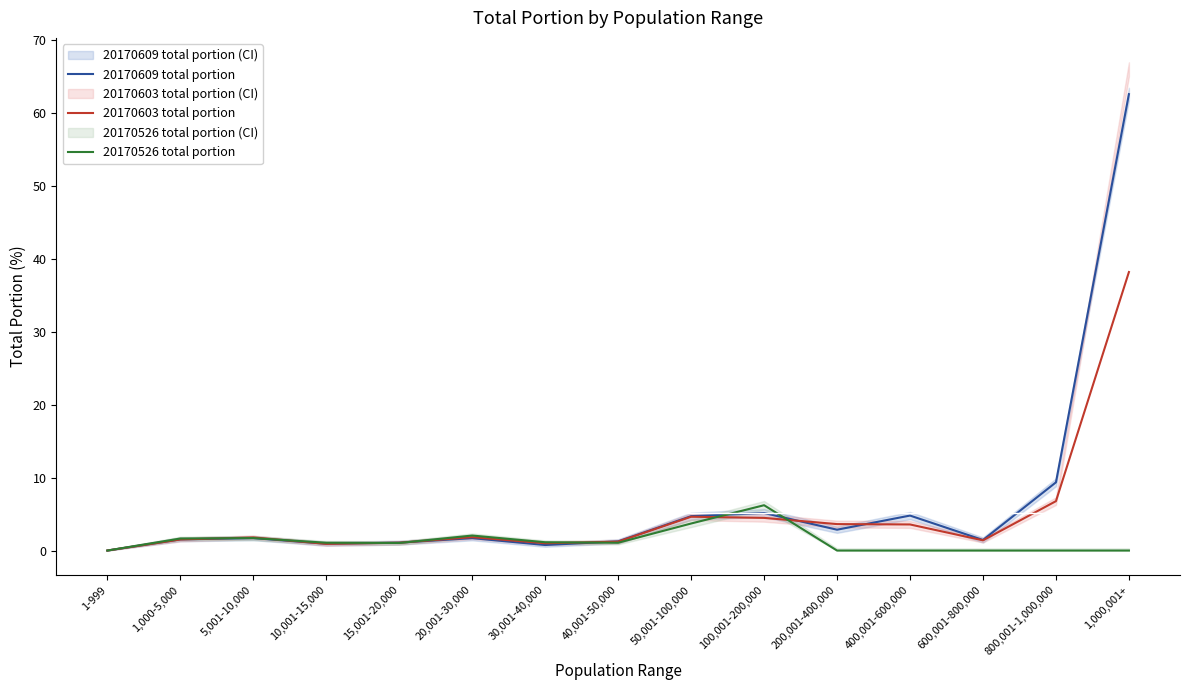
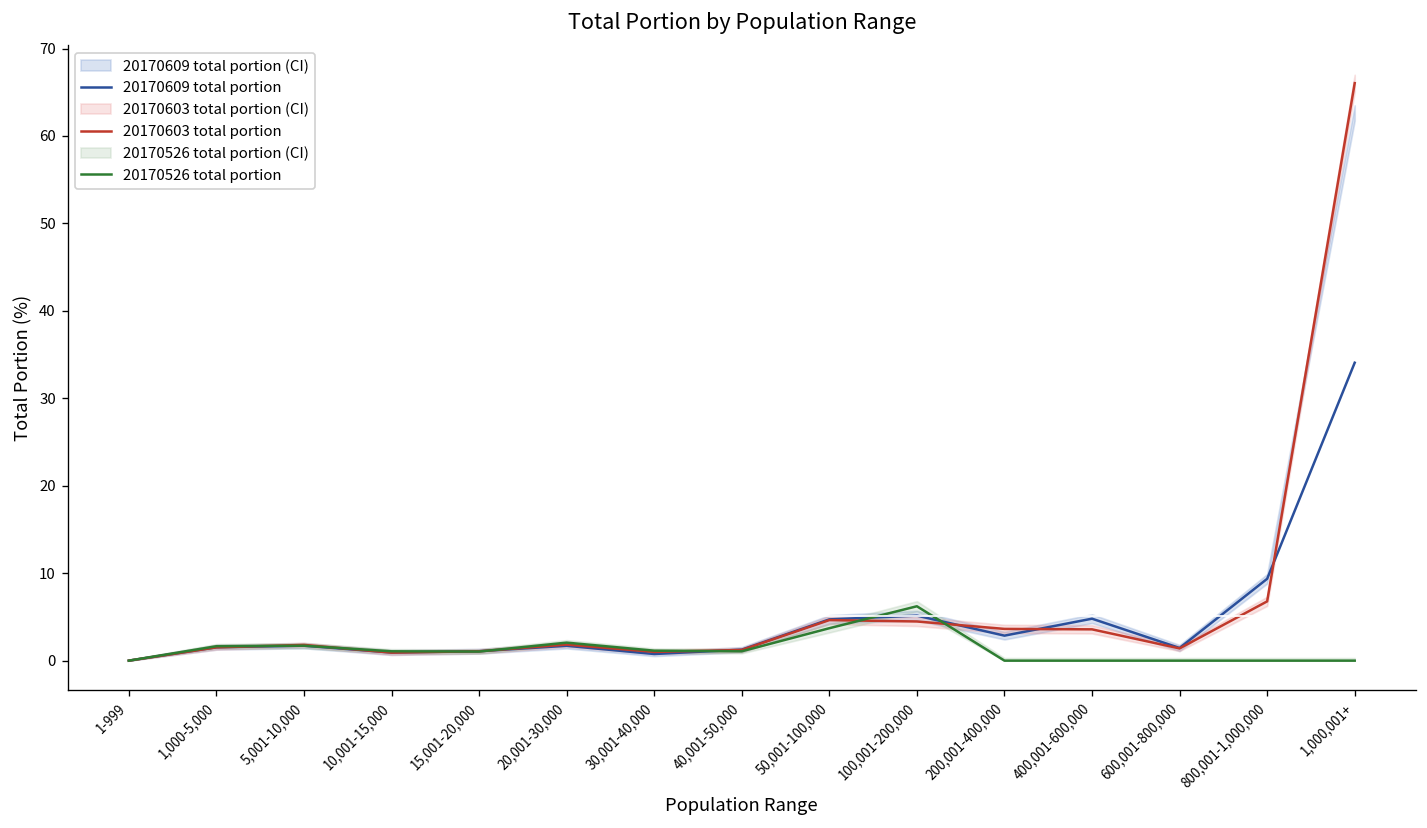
20170609 total portion, 1,000,001+: 63 -> 34
20170603 total portion, 1,000,001+: 38 -> 66
